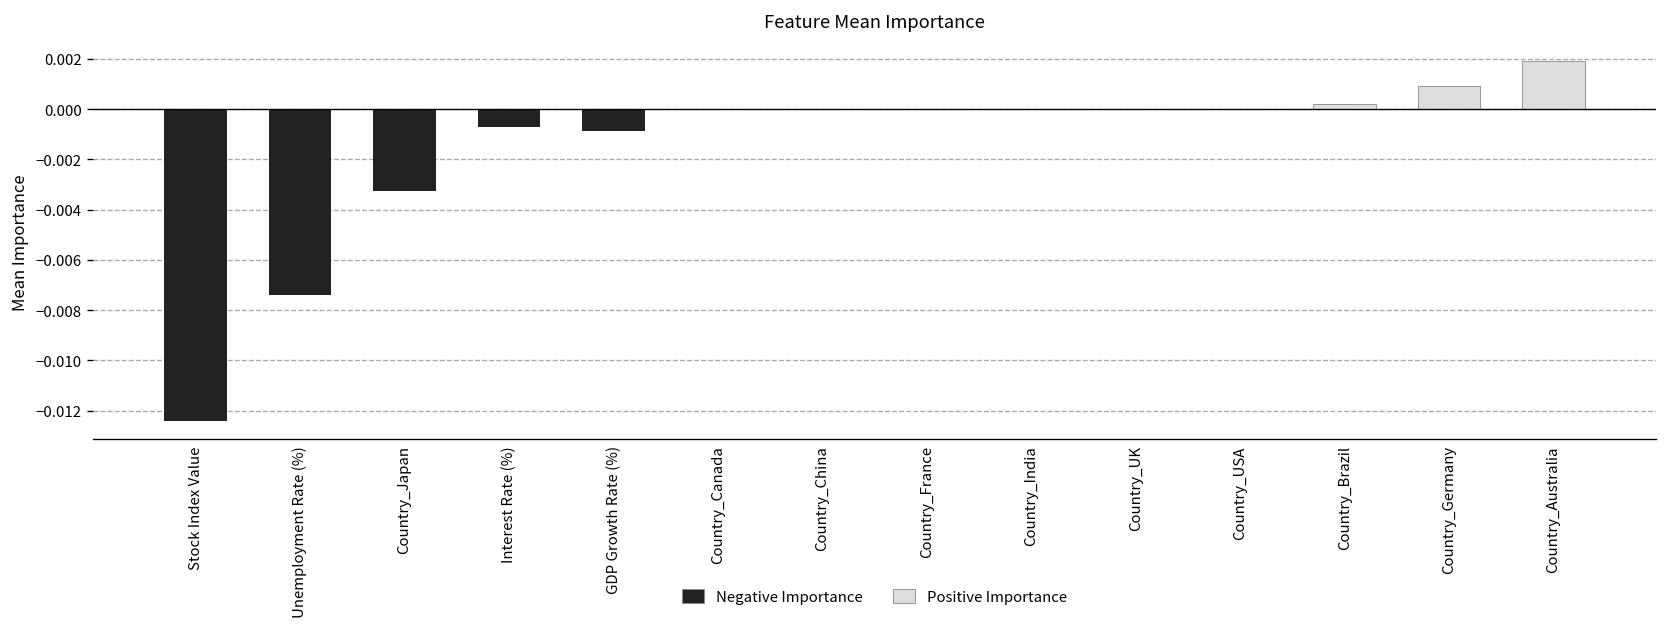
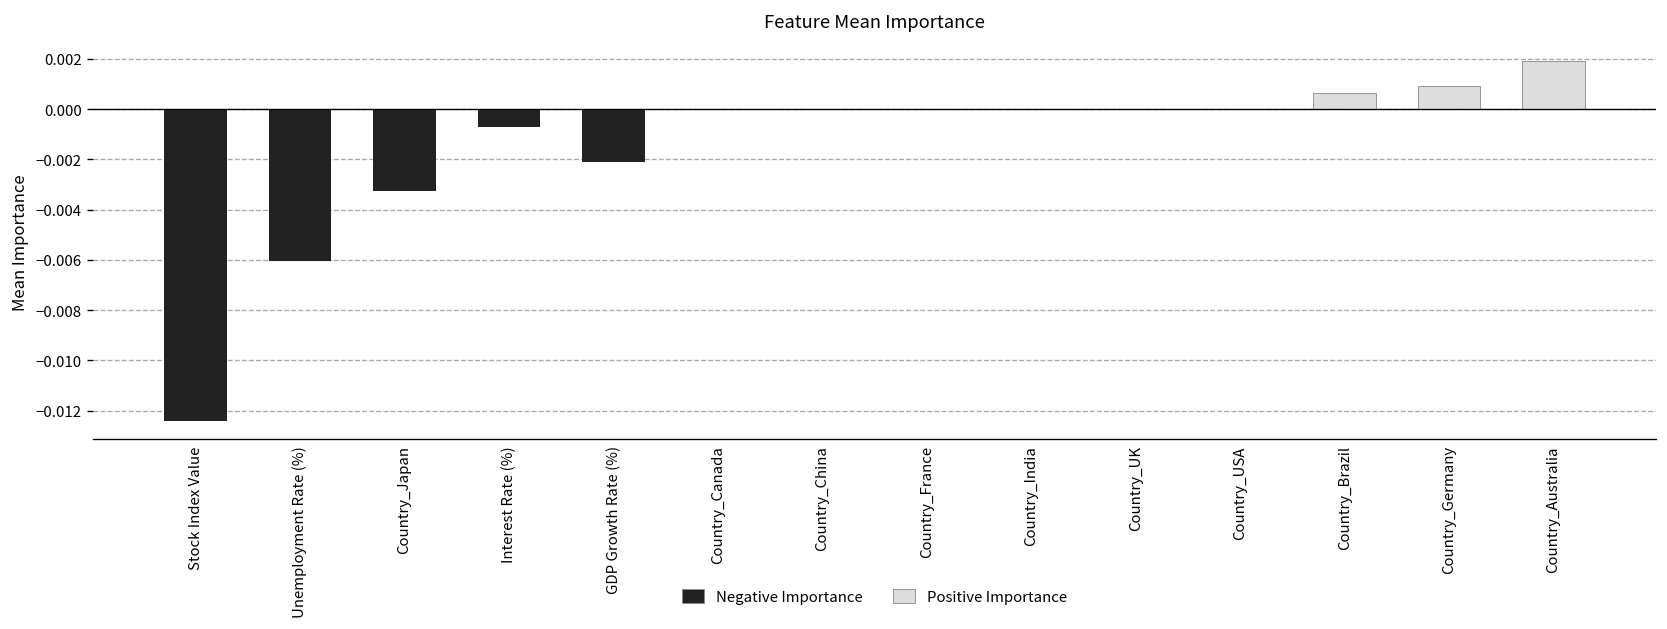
Negative Importance, Unemployment Rate (%): -0.0074 -> -0.0060
Negative Importance, GDP Growth Rate (%): -0.0009 -> -0.0021
Positive Importance, Country_Brazil: 0.0002 -> 0.0006
